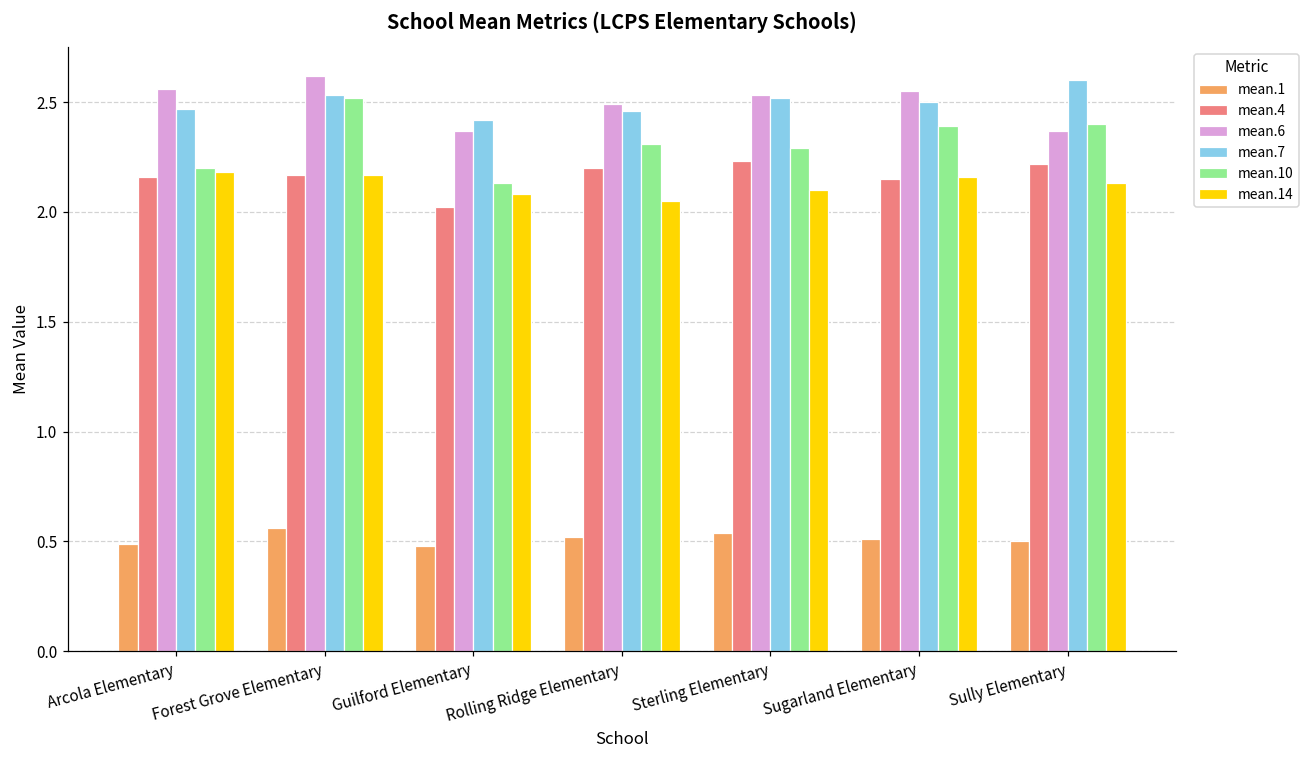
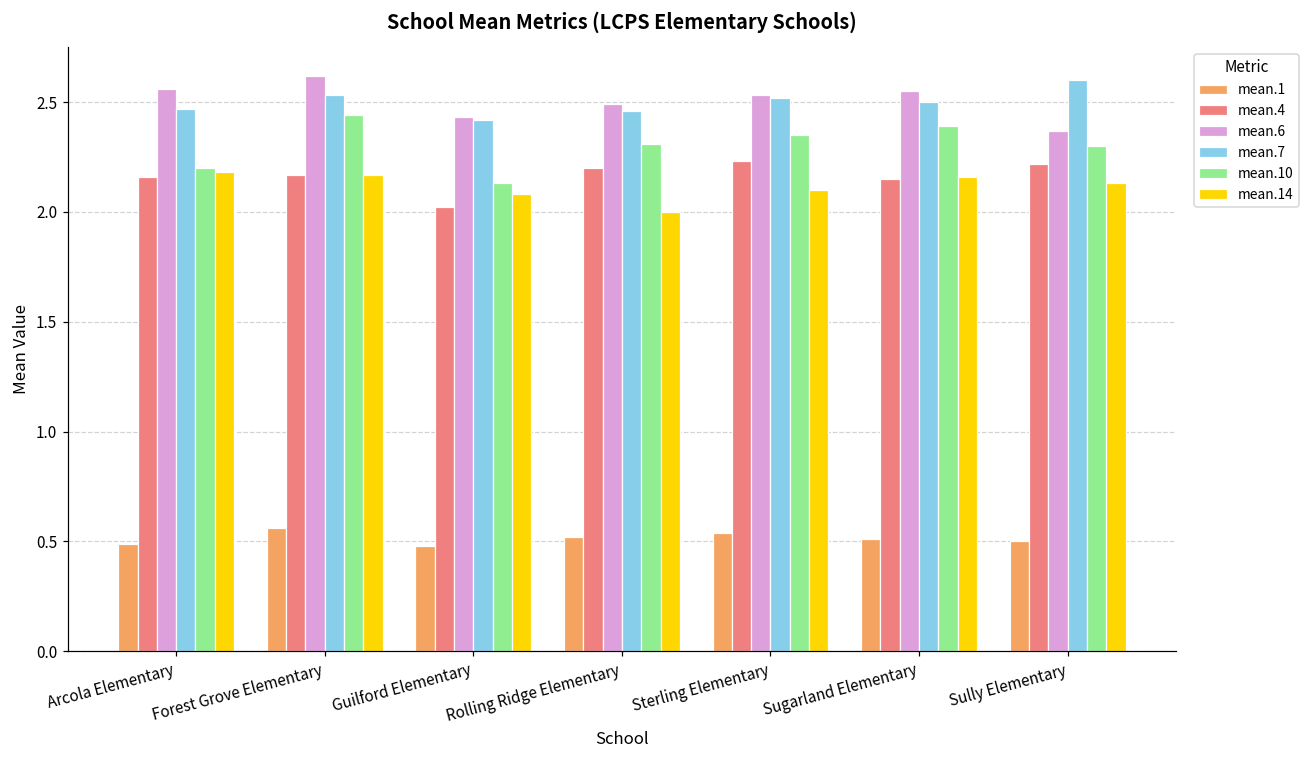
mean.10, Forest Grove Elementary: 2.52 -> 2.44
mean.6, Guilford Elementary: 2.37 -> 2.43
mean.14, Rolling Ridge Elementary: 2.05 -> 2.00
mean.10, Sterling Elementary: 2.29 -> 2.35
mean.10, Sully Elementary: 2.4 -> 2.3
